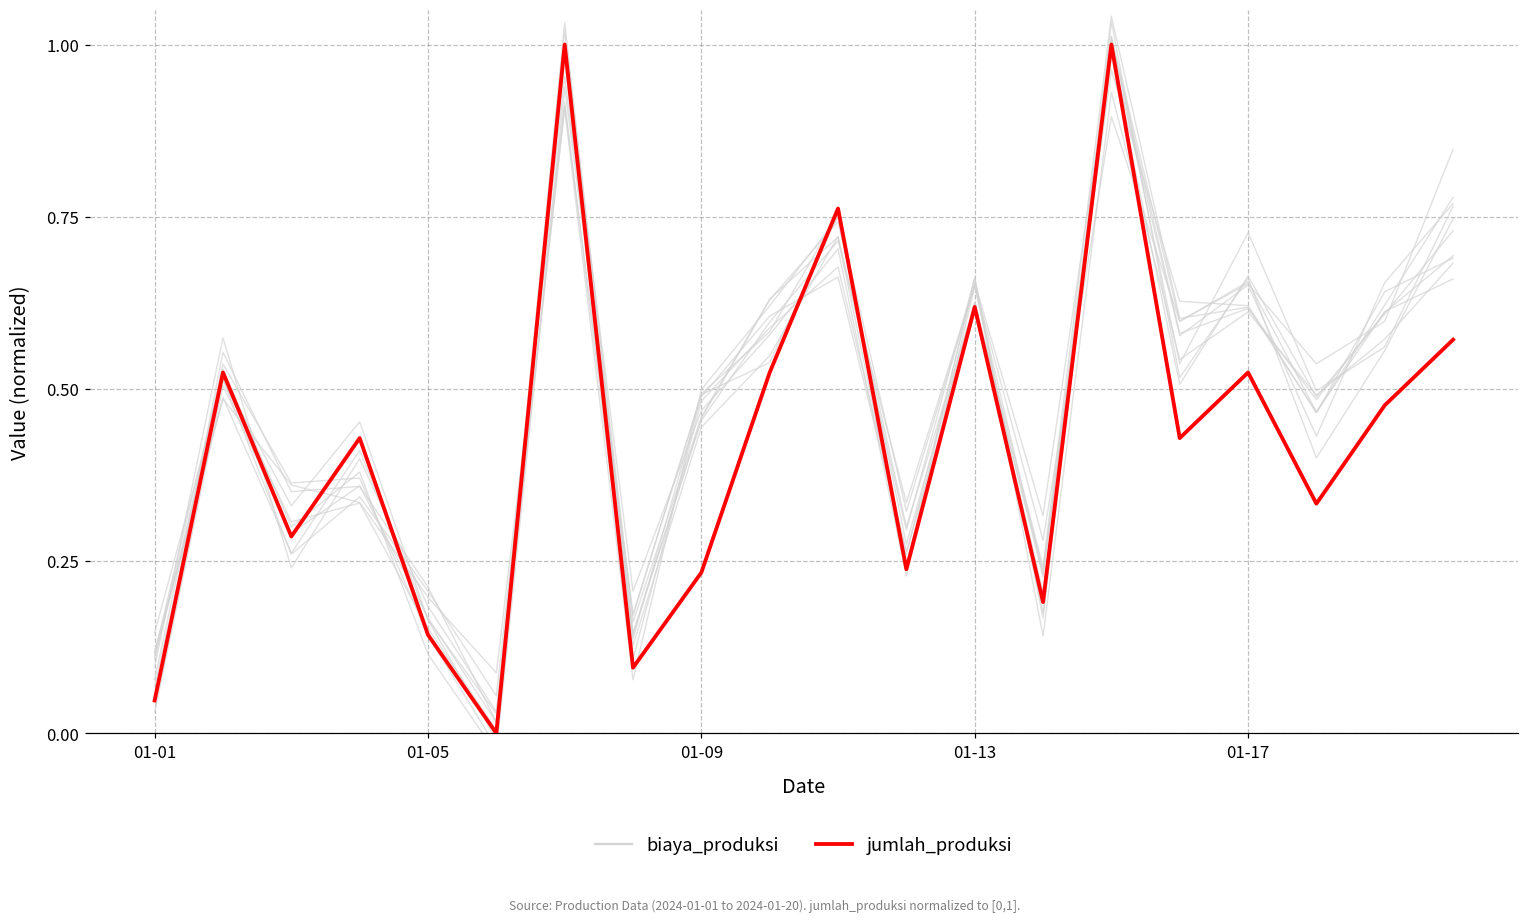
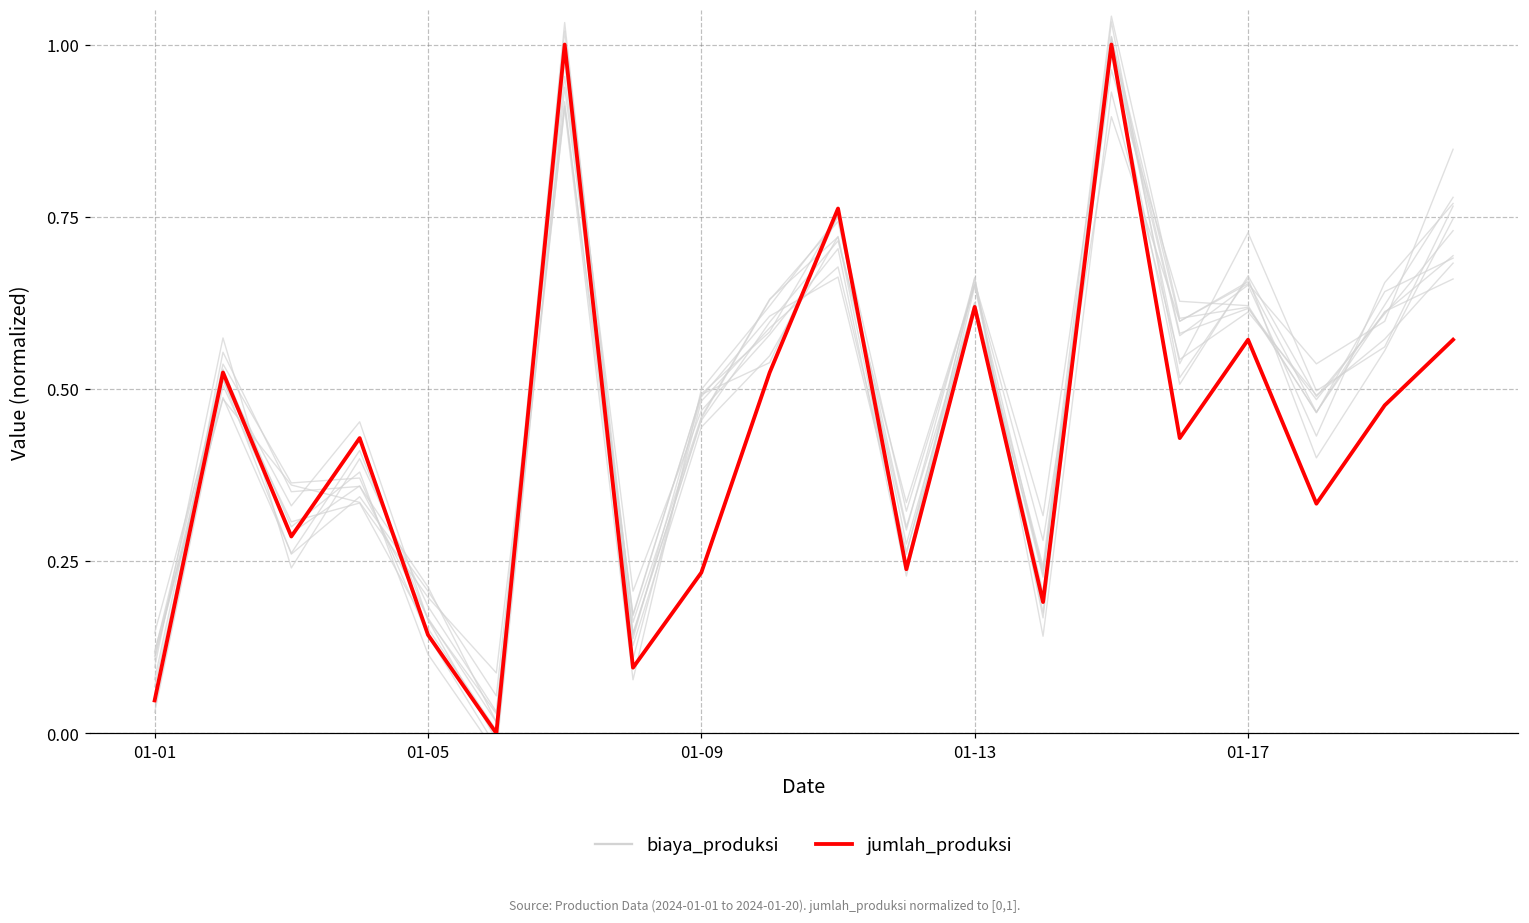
jumlah_produksi, 01-17: 0.52 -> 0.57
